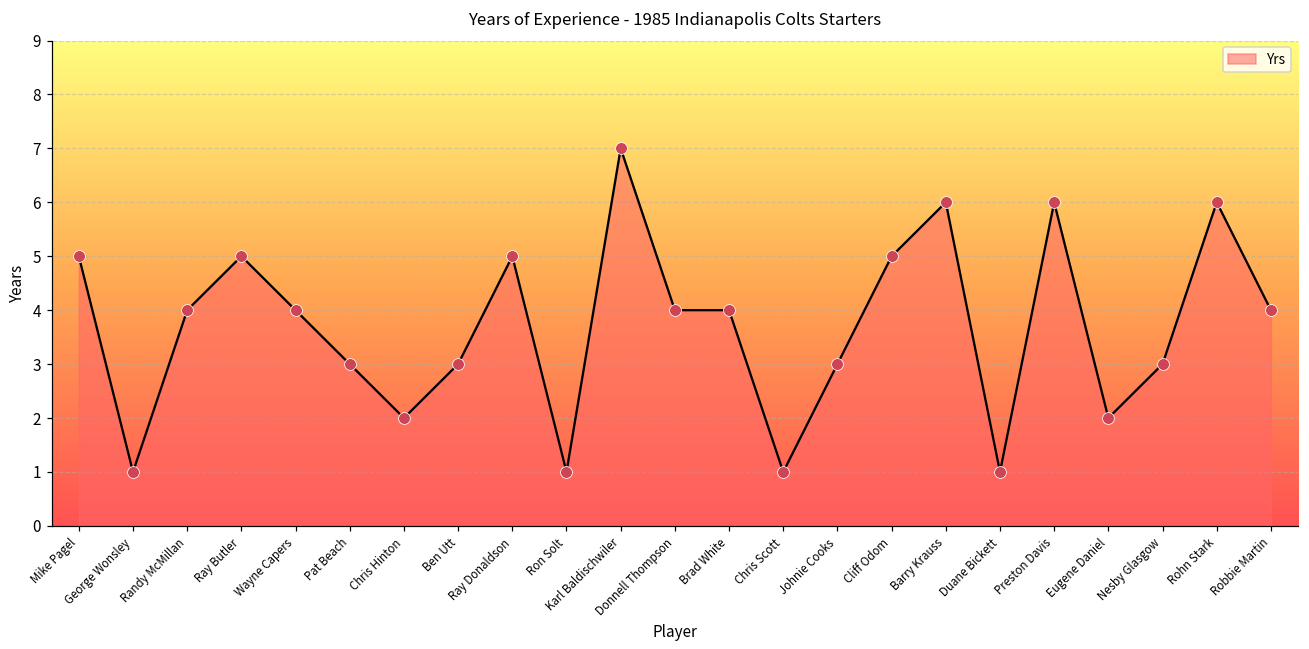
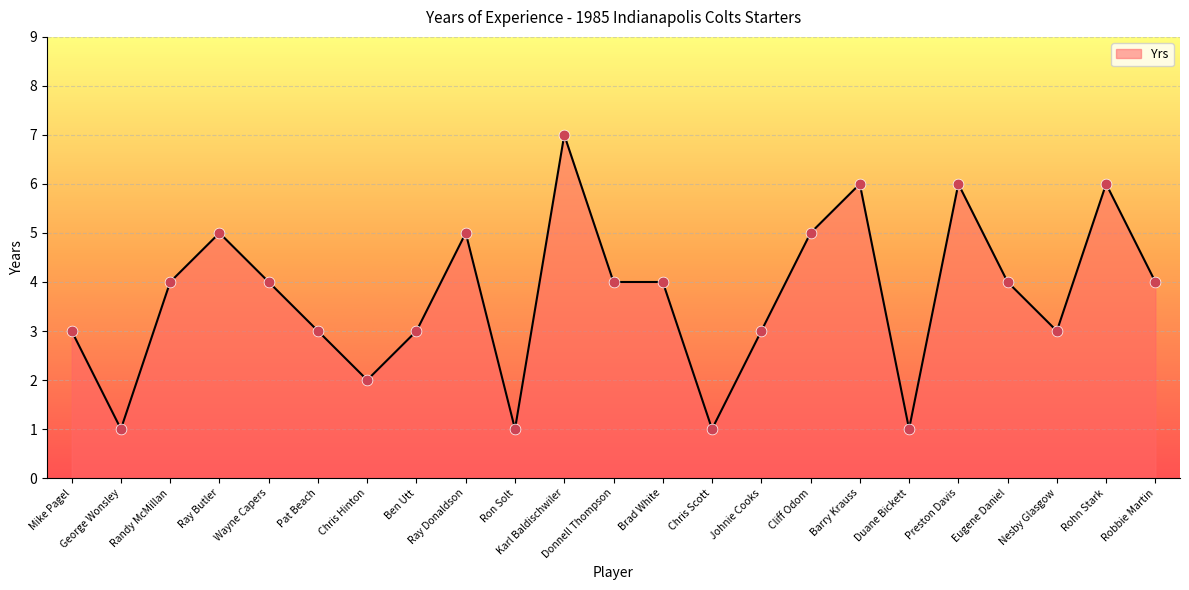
Mike Pagel: 5 -> 3
Eugene Daniel: 2 -> 4
